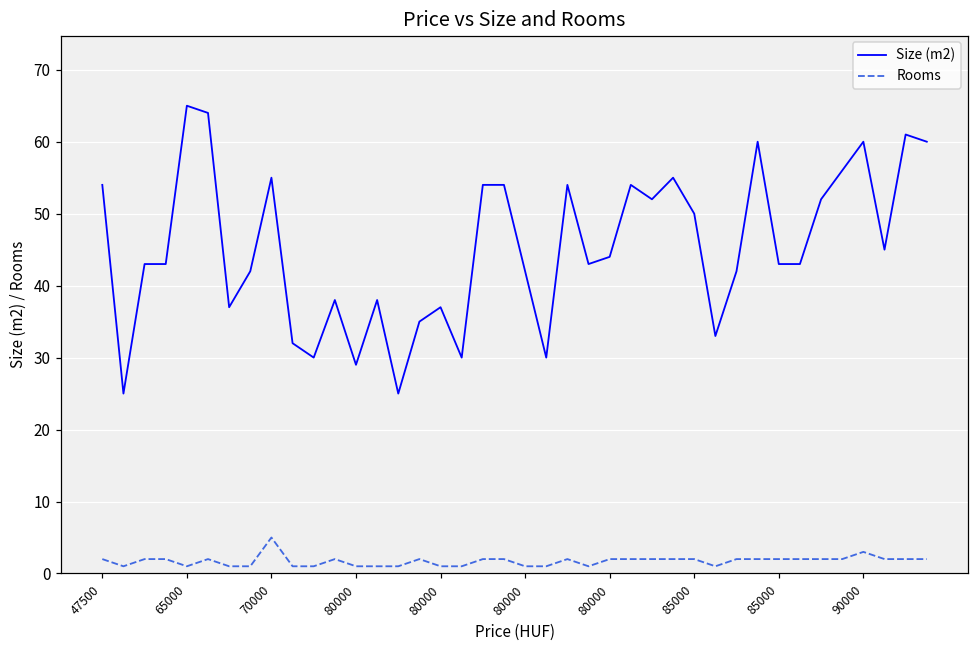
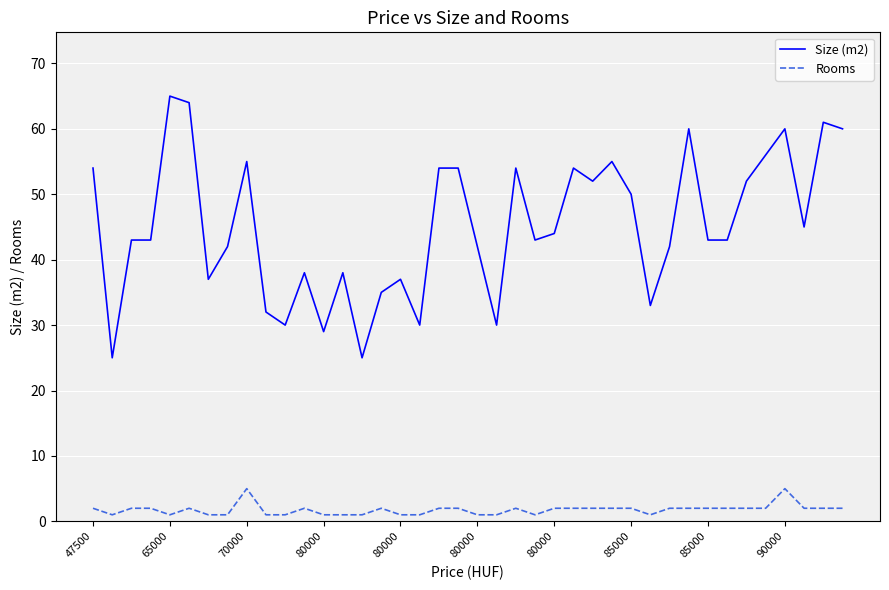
Rooms, 90000: 3 -> 5
